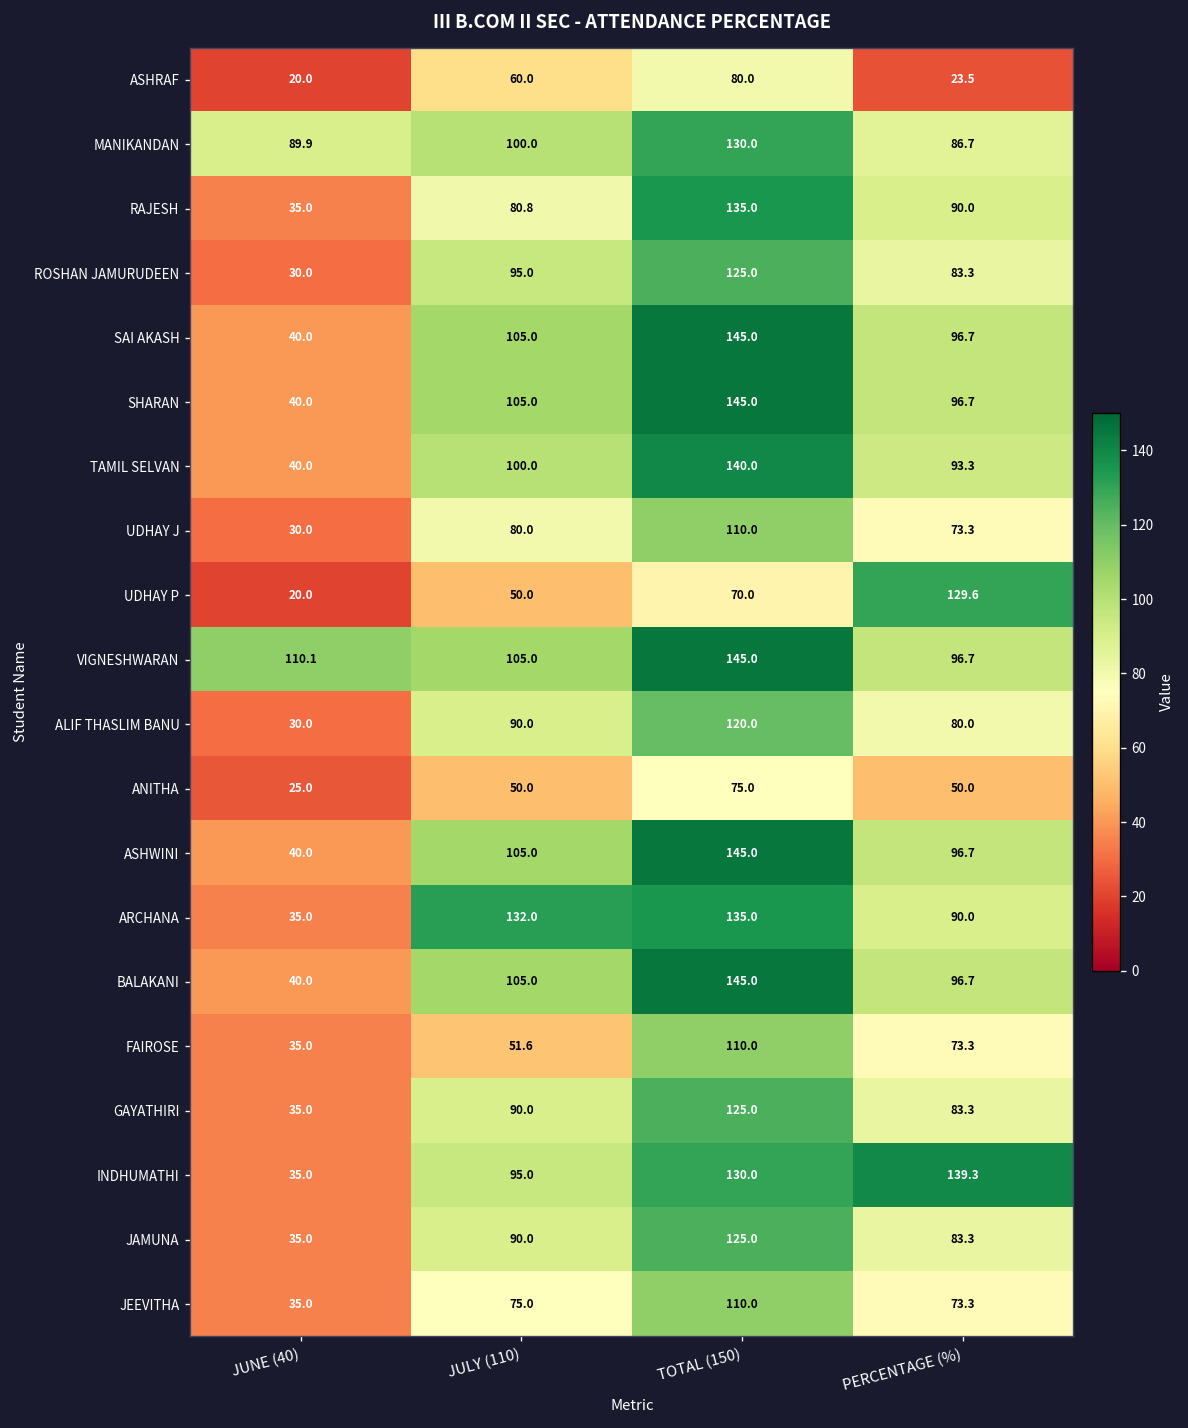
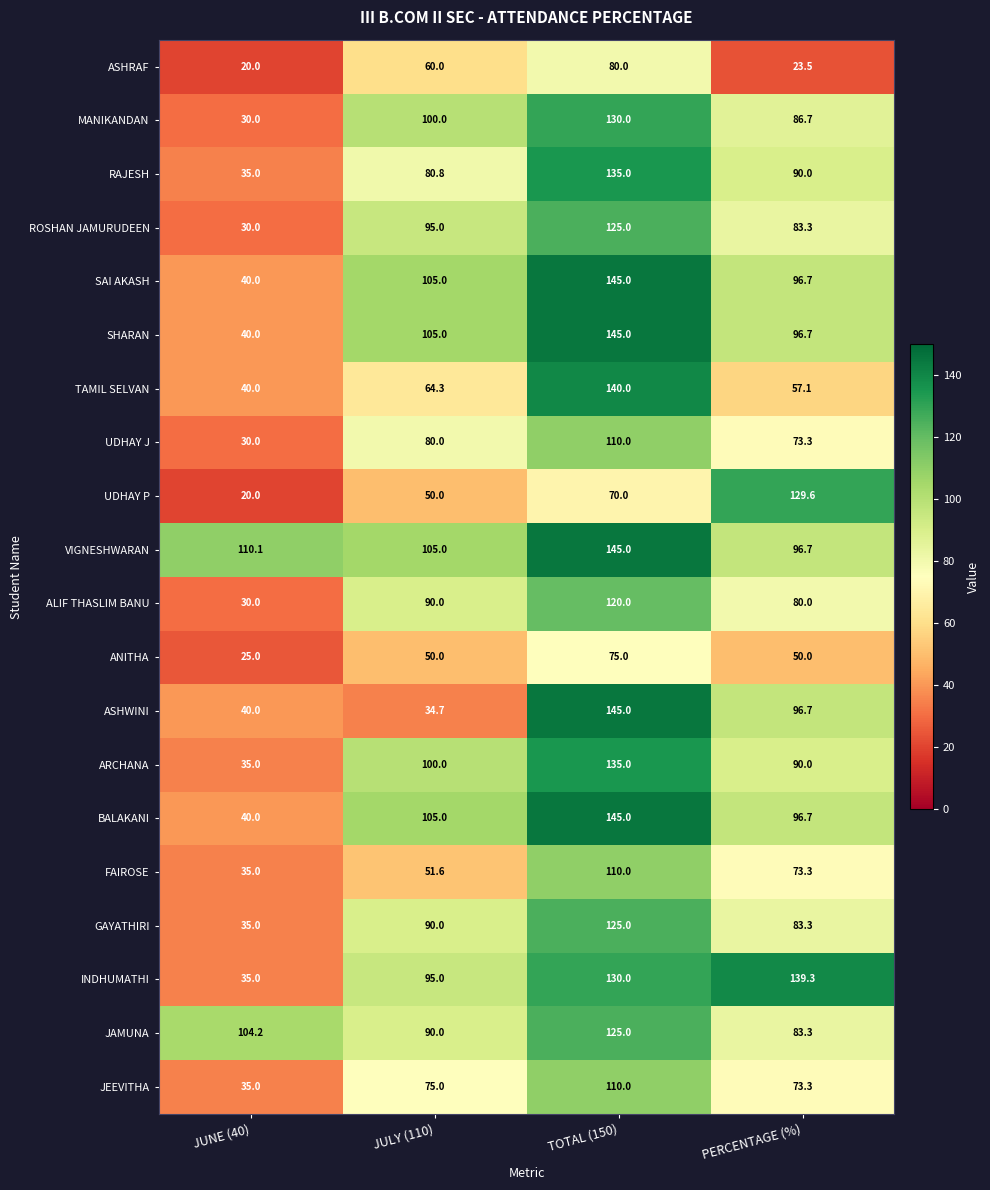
MANIKANDAN, JUNE (40): 89.9 -> 30.0
TAMIL SELVAN, JULY (110): 100.0 -> 64.3
TAMIL SELVAN, PERCENTAGE (%): 93.3 -> 57.1
ASHWINI, JULY (110): 105.0 -> 34.7
ARCHANA, JULY (110): 132.0 -> 100.0
JAMUNA, JUNE (40): 35.0 -> 104.2
